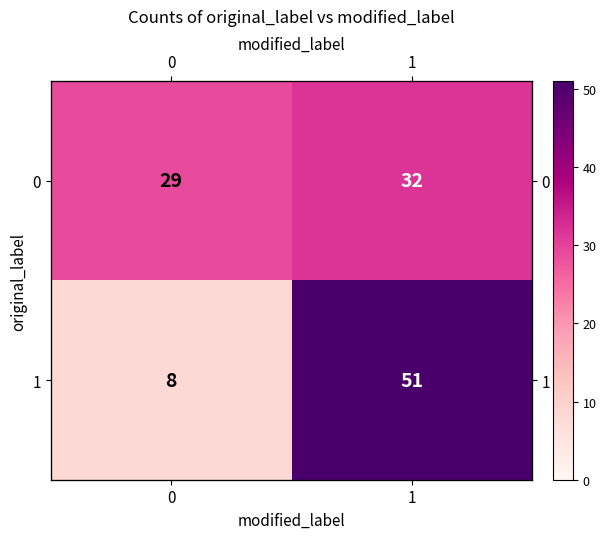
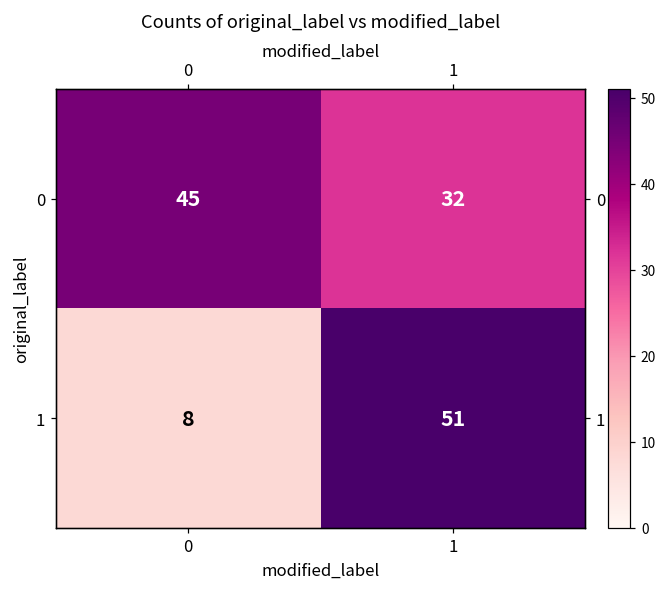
0, 0: 29 -> 45
